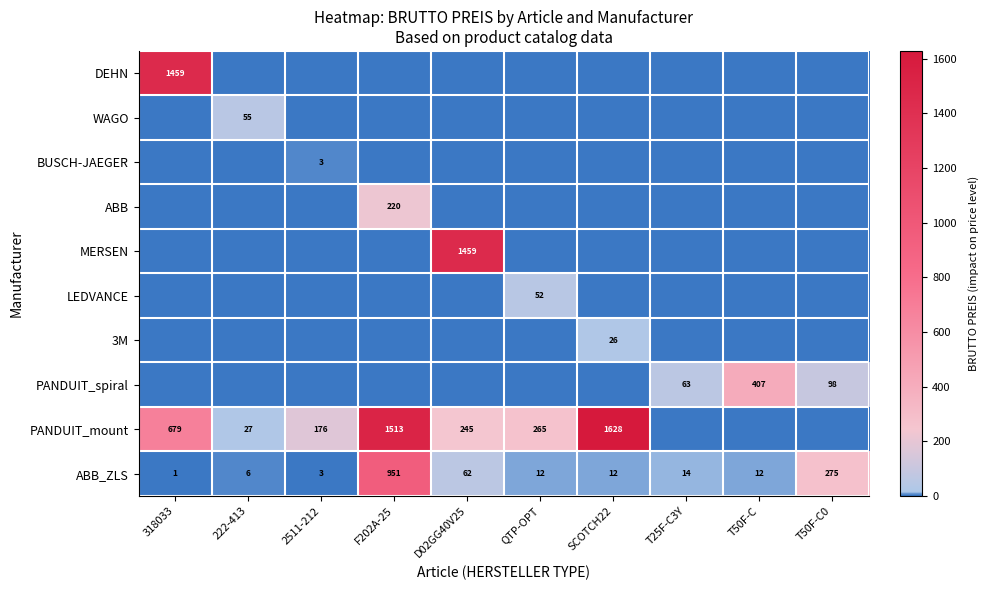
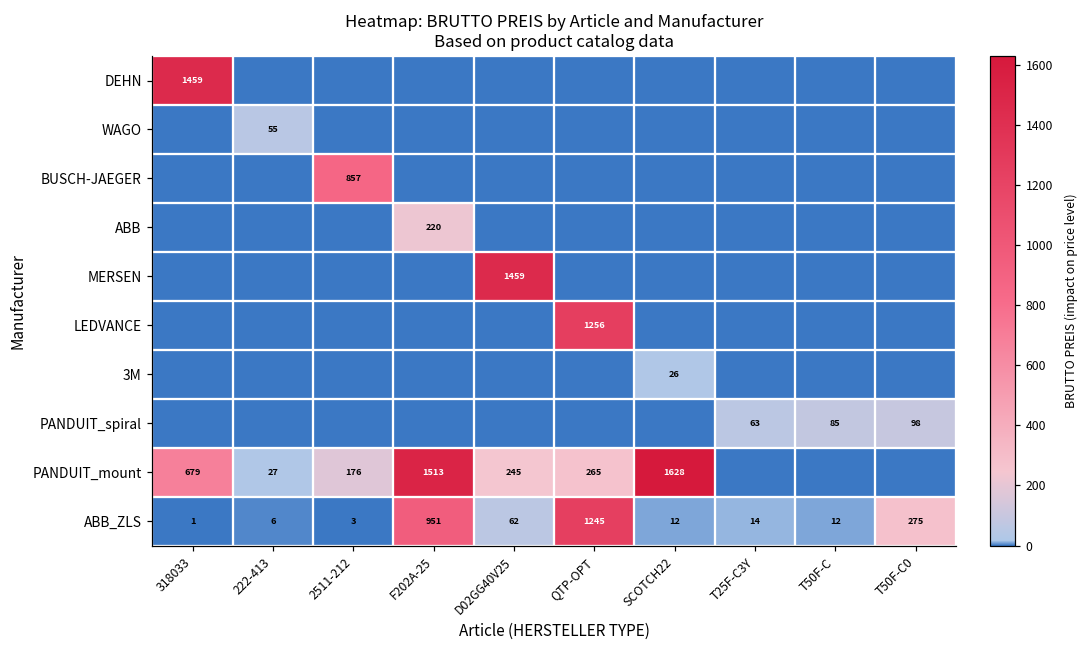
BUSCH-JAEGER, 2511-212: 3 -> 857
LEDVANCE, QTP-OPT: 52 -> 1256
PANDUIT_spiral, T50F-C: 407 -> 85
ABB_ZLS, QTP-OPT: 12 -> 1245
